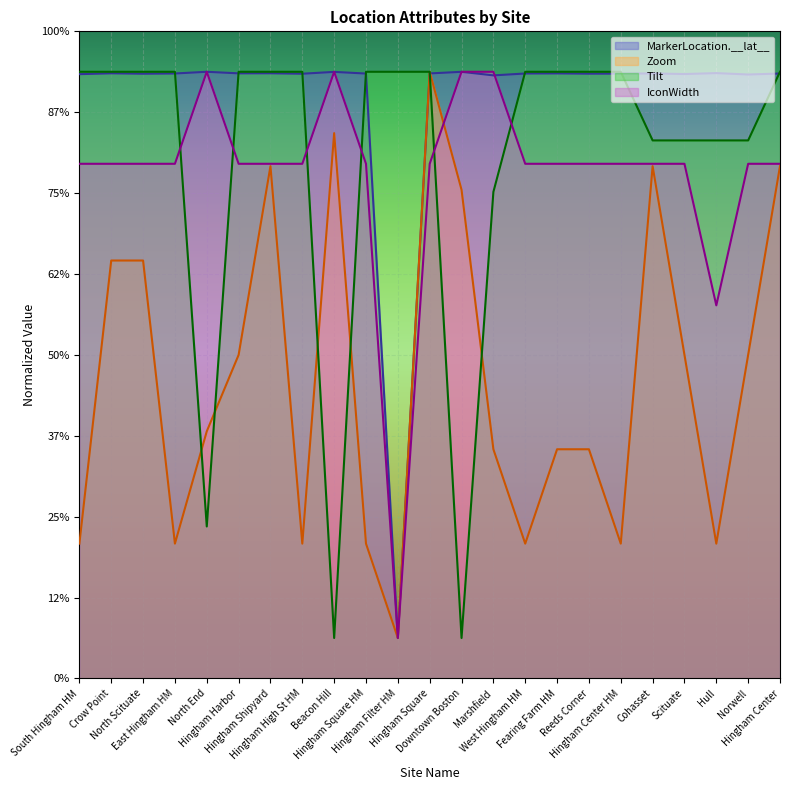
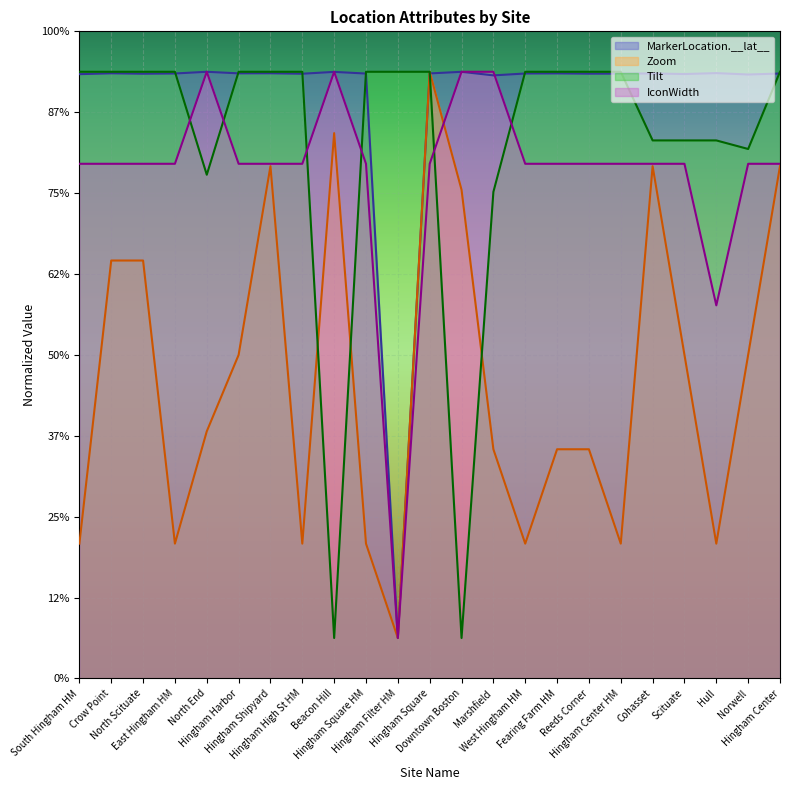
Tilt, North End: 23% -> 78%
Tilt, Norwell: 83% -> 82%
